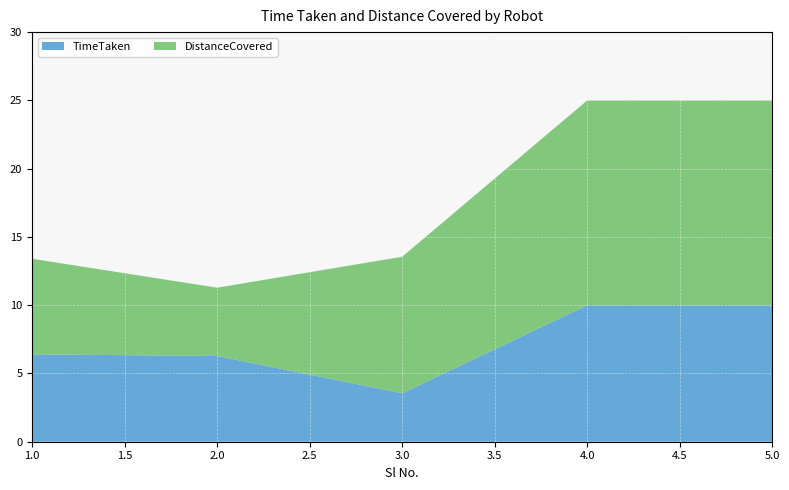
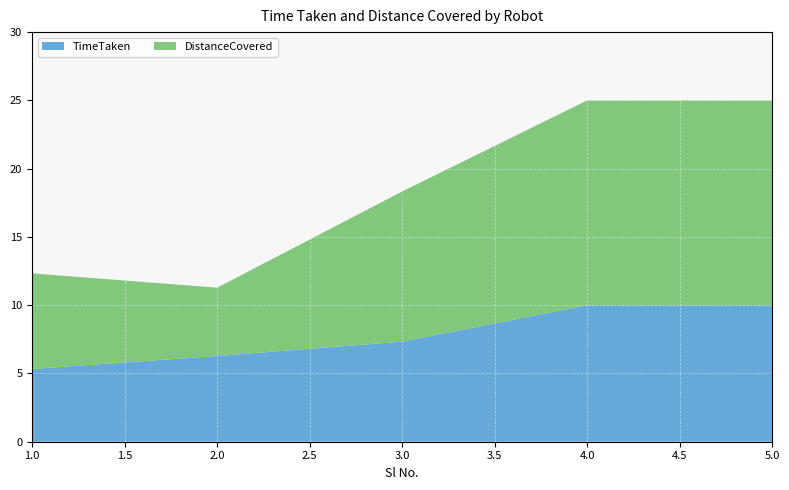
TimeTaken, 1.0: 6.4 -> 5.3
TimeTaken, 3.0: 3.6 -> 7.3
DistanceCovered, 3.0: 10 -> 11
